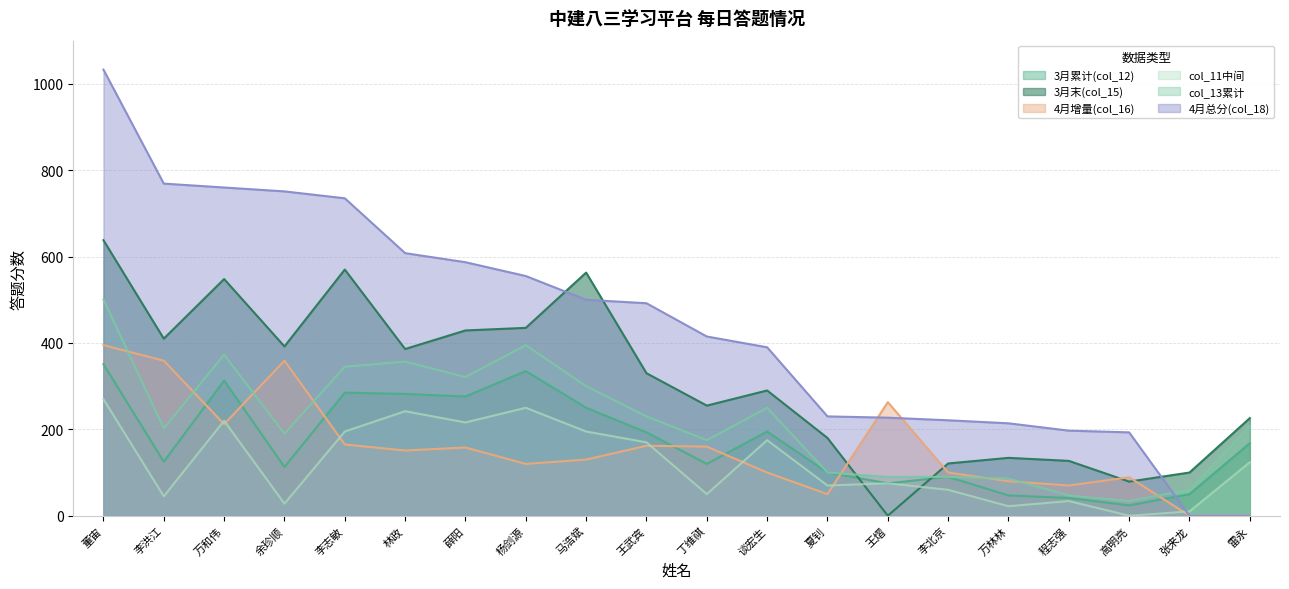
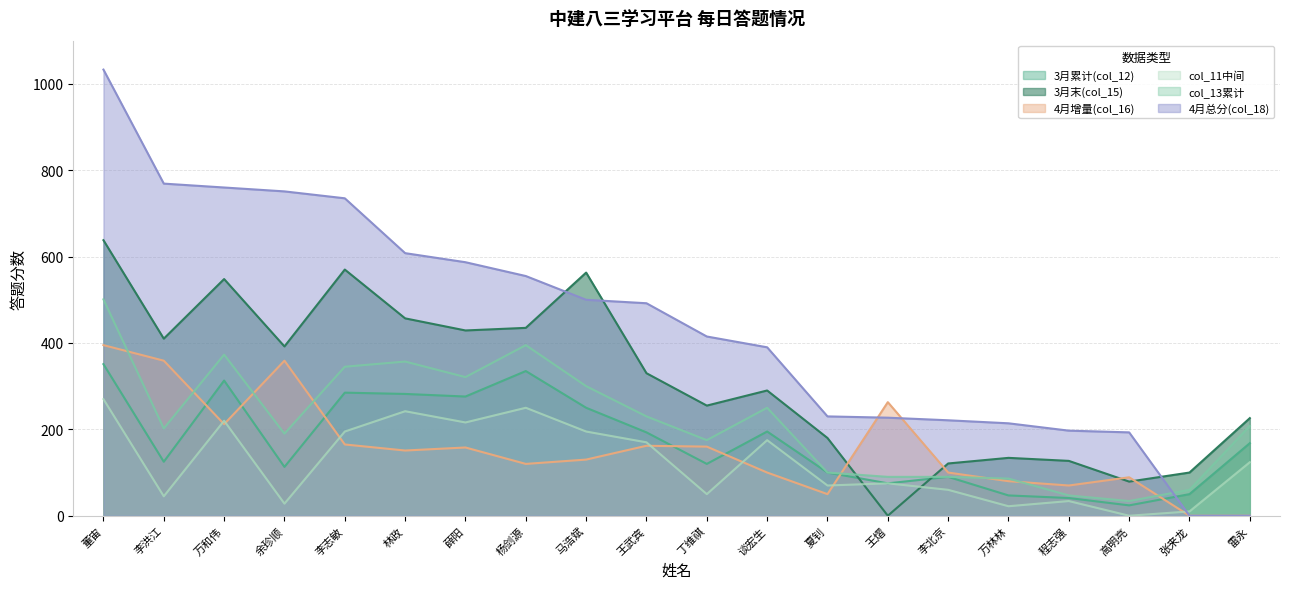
3月末(col_15), 林政: 390 -> 460
